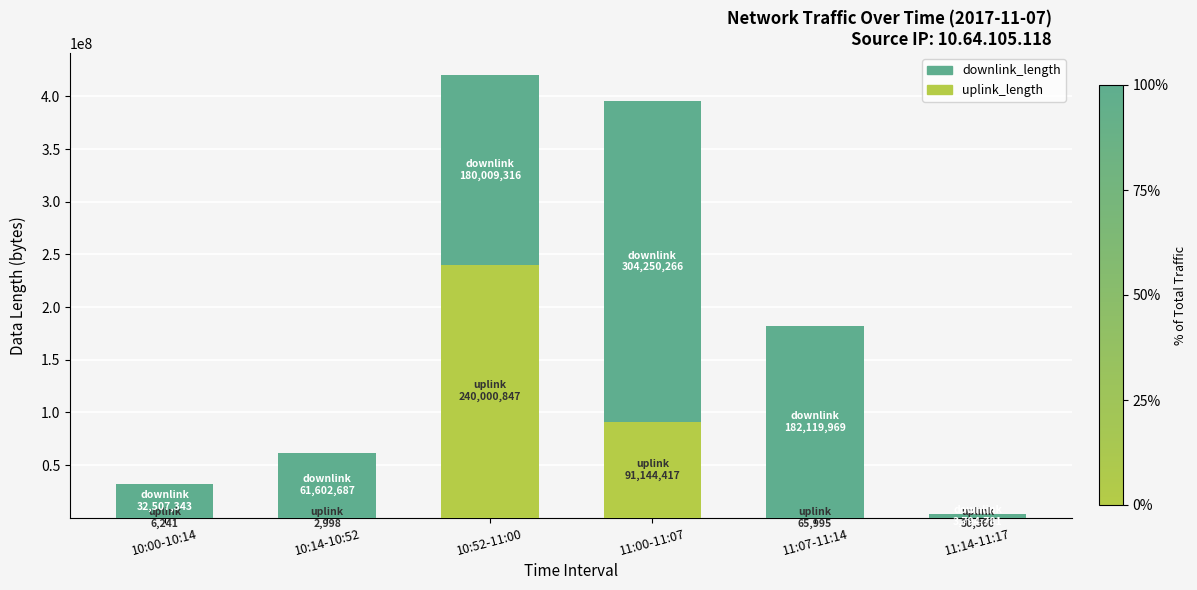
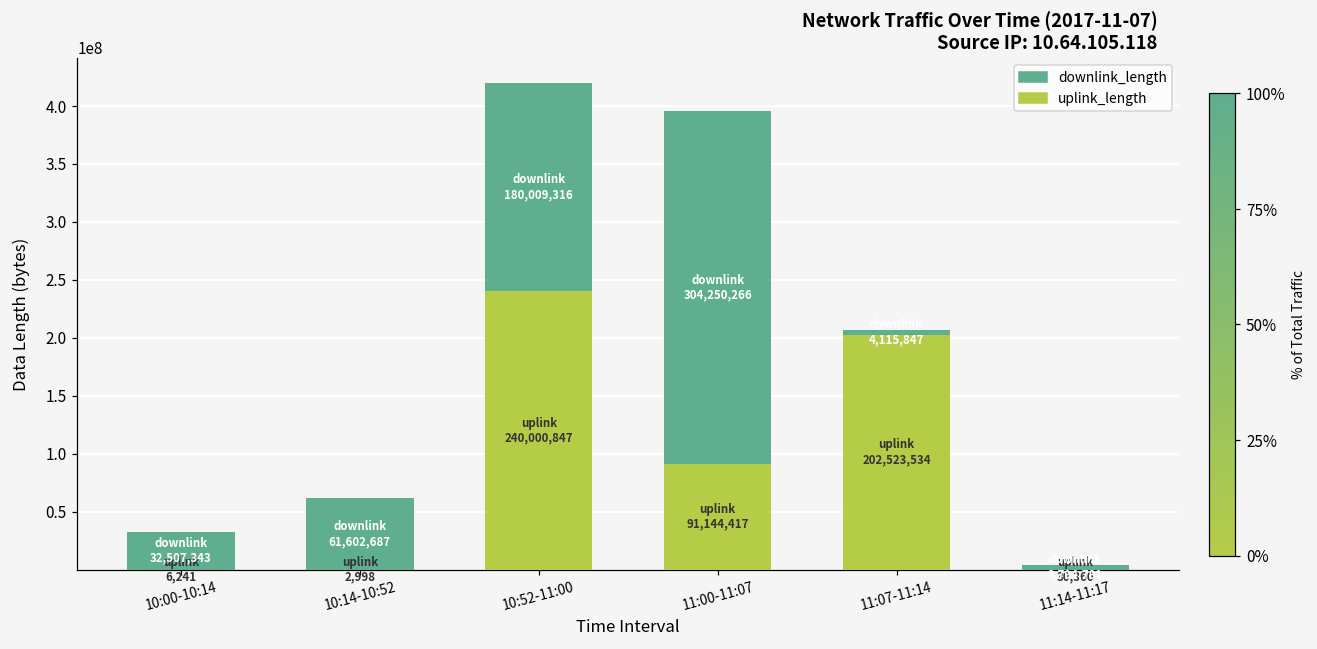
uplink_length, 11:07-11:14: 65,995 -> 202,523,534
downlink_length, 11:07-11:14: 182,119,969 -> 4,115,847
